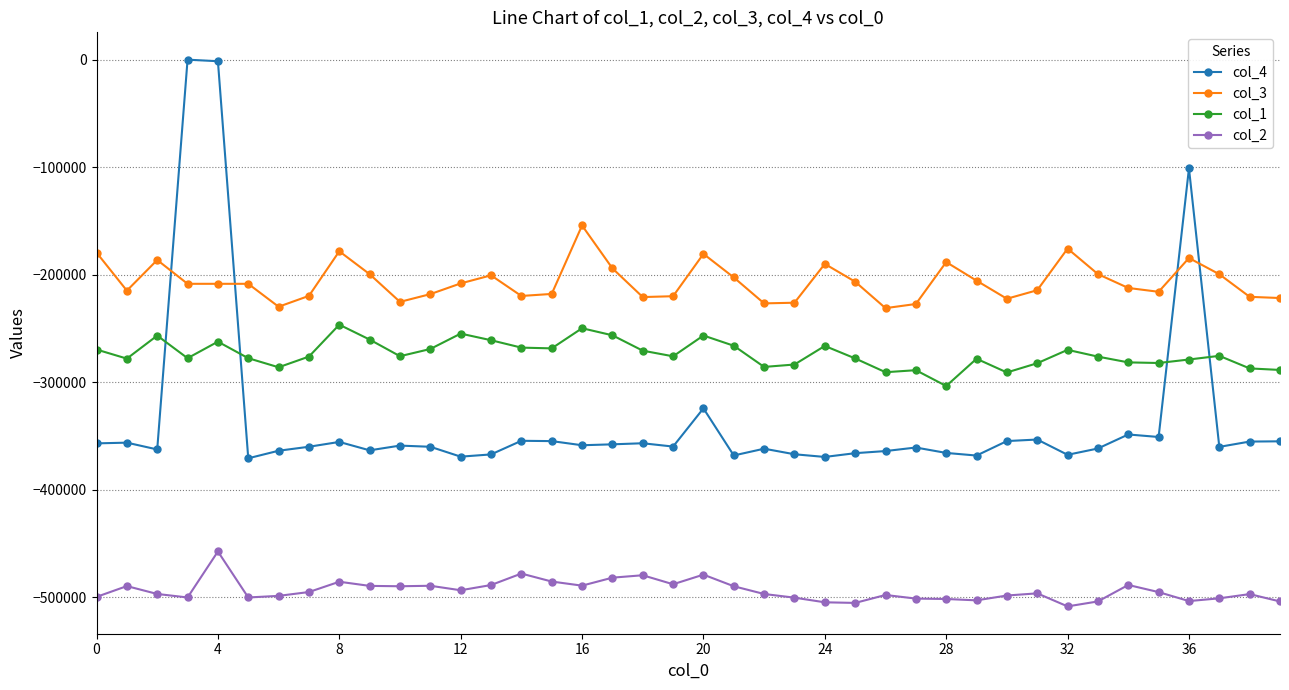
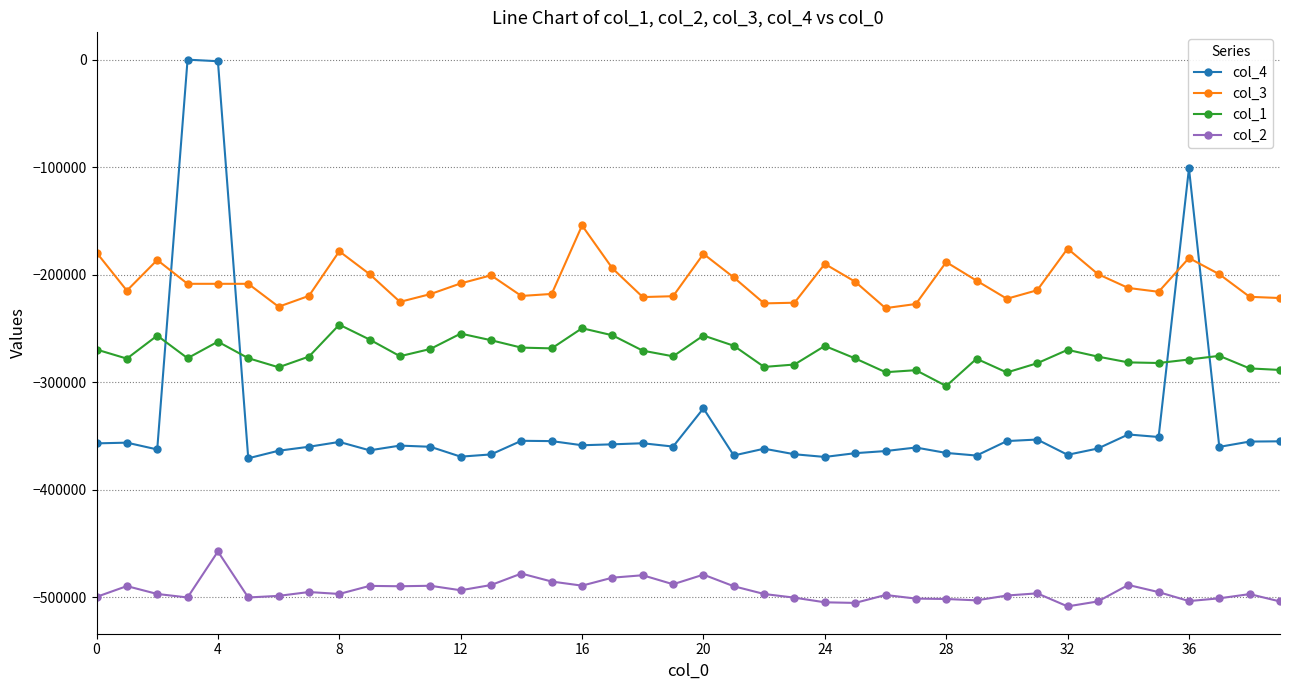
col_2, 8: -485000 -> -497000
